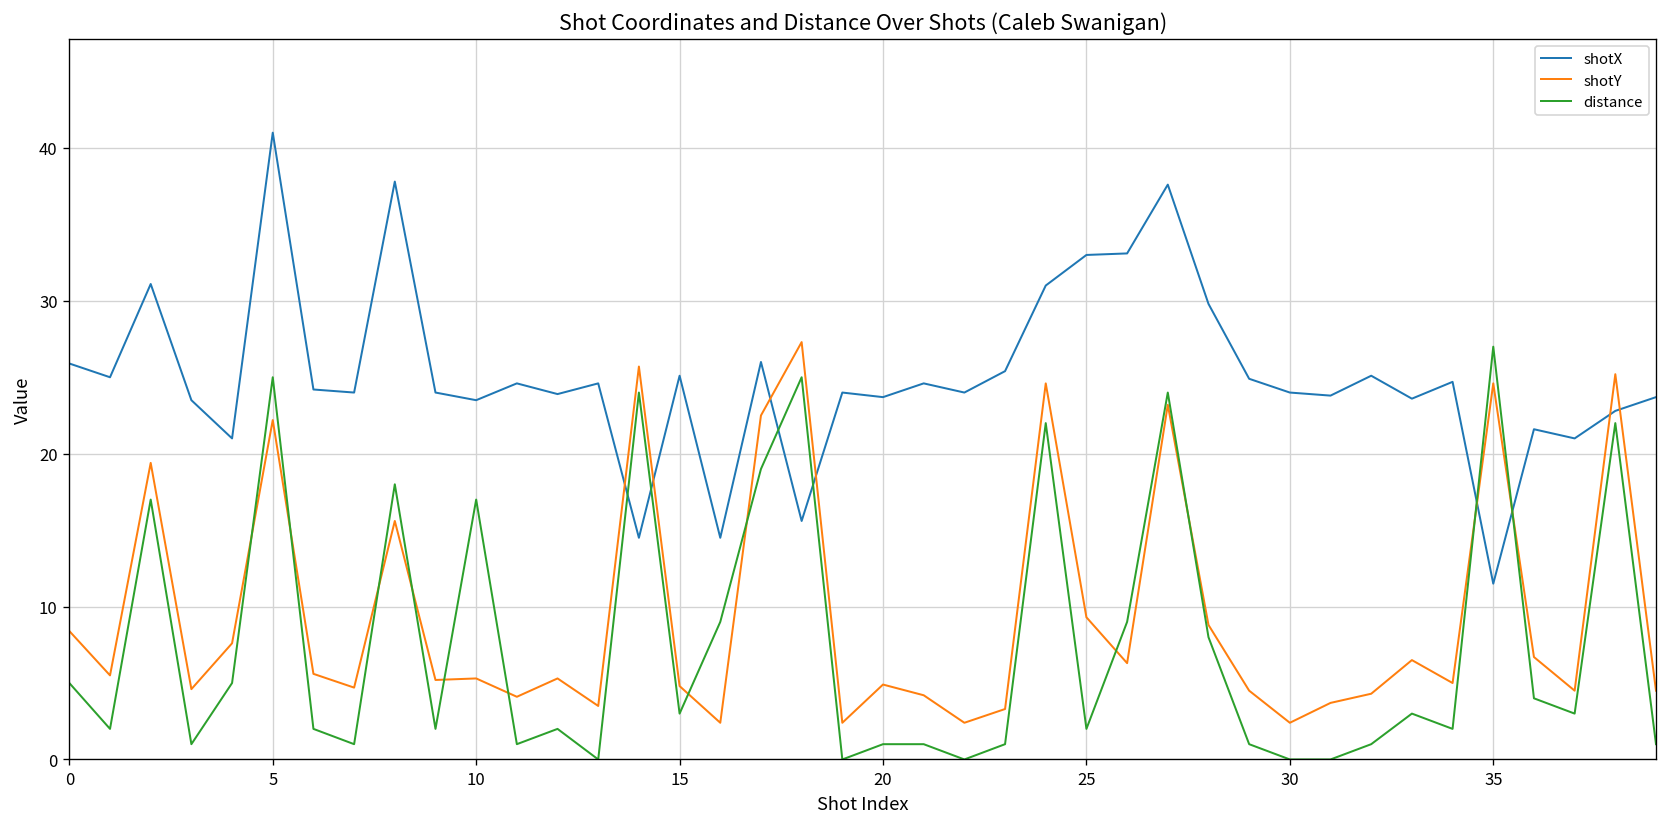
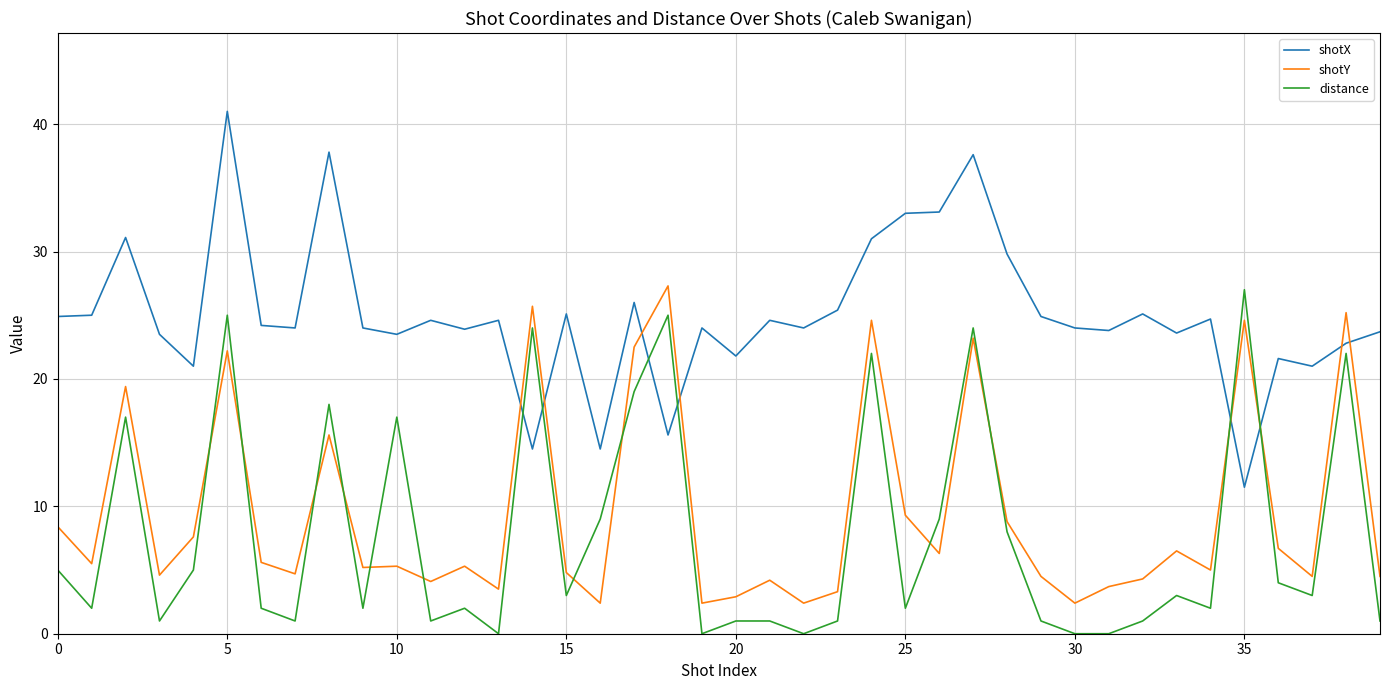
shotX, 0: 25.9 -> 24.9
shotX, 20: 23.7 -> 21.8
shotY, 20: 4.9 -> 2.9
